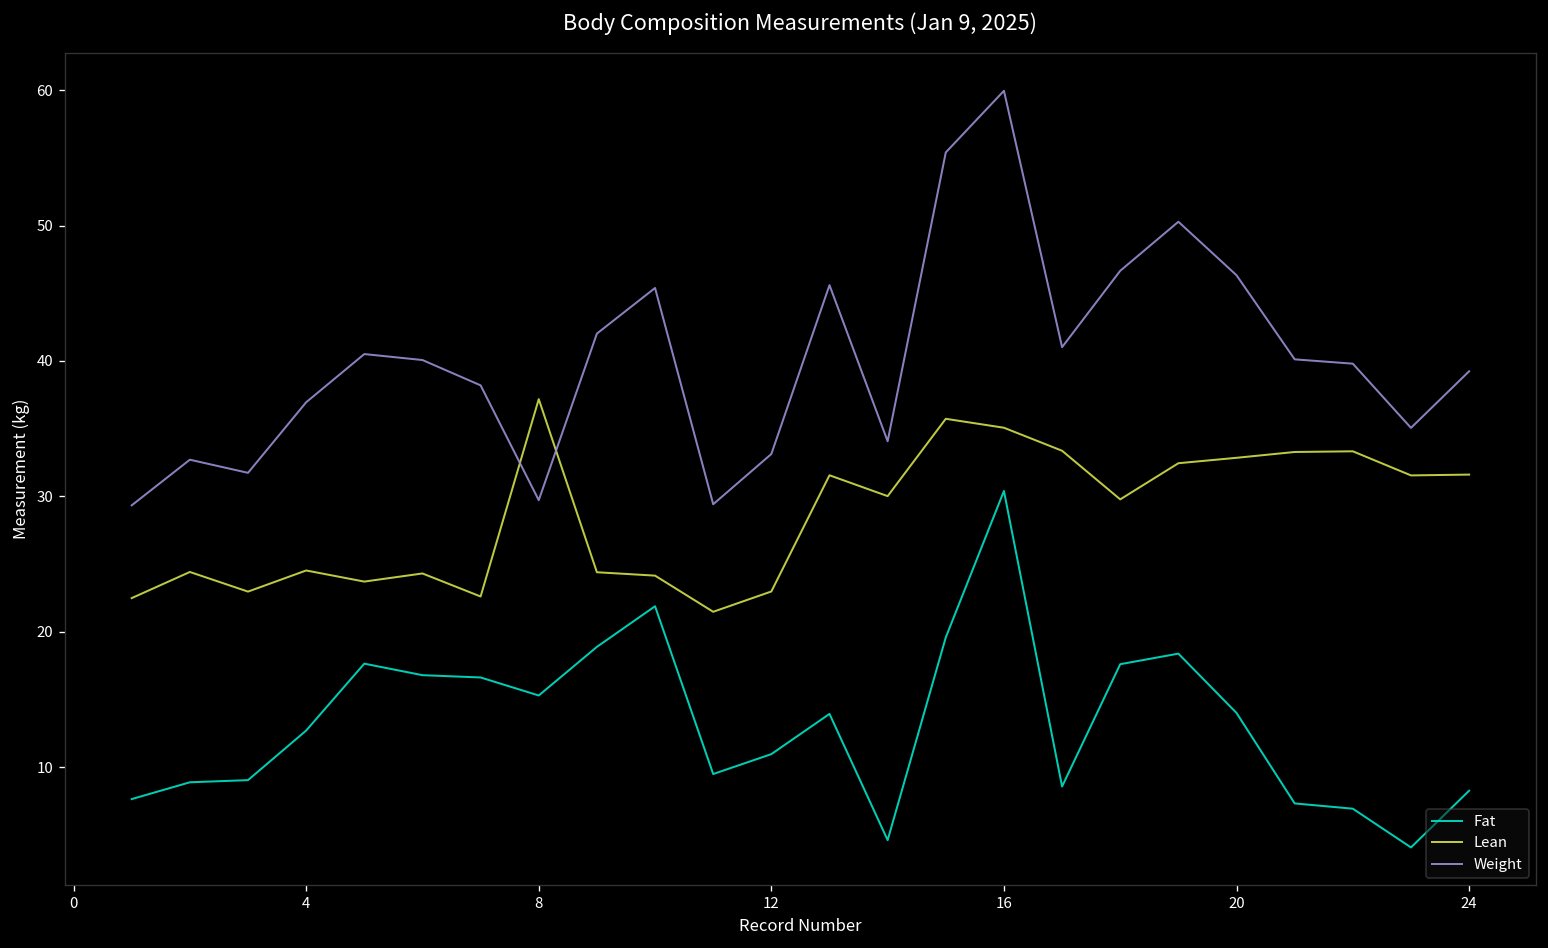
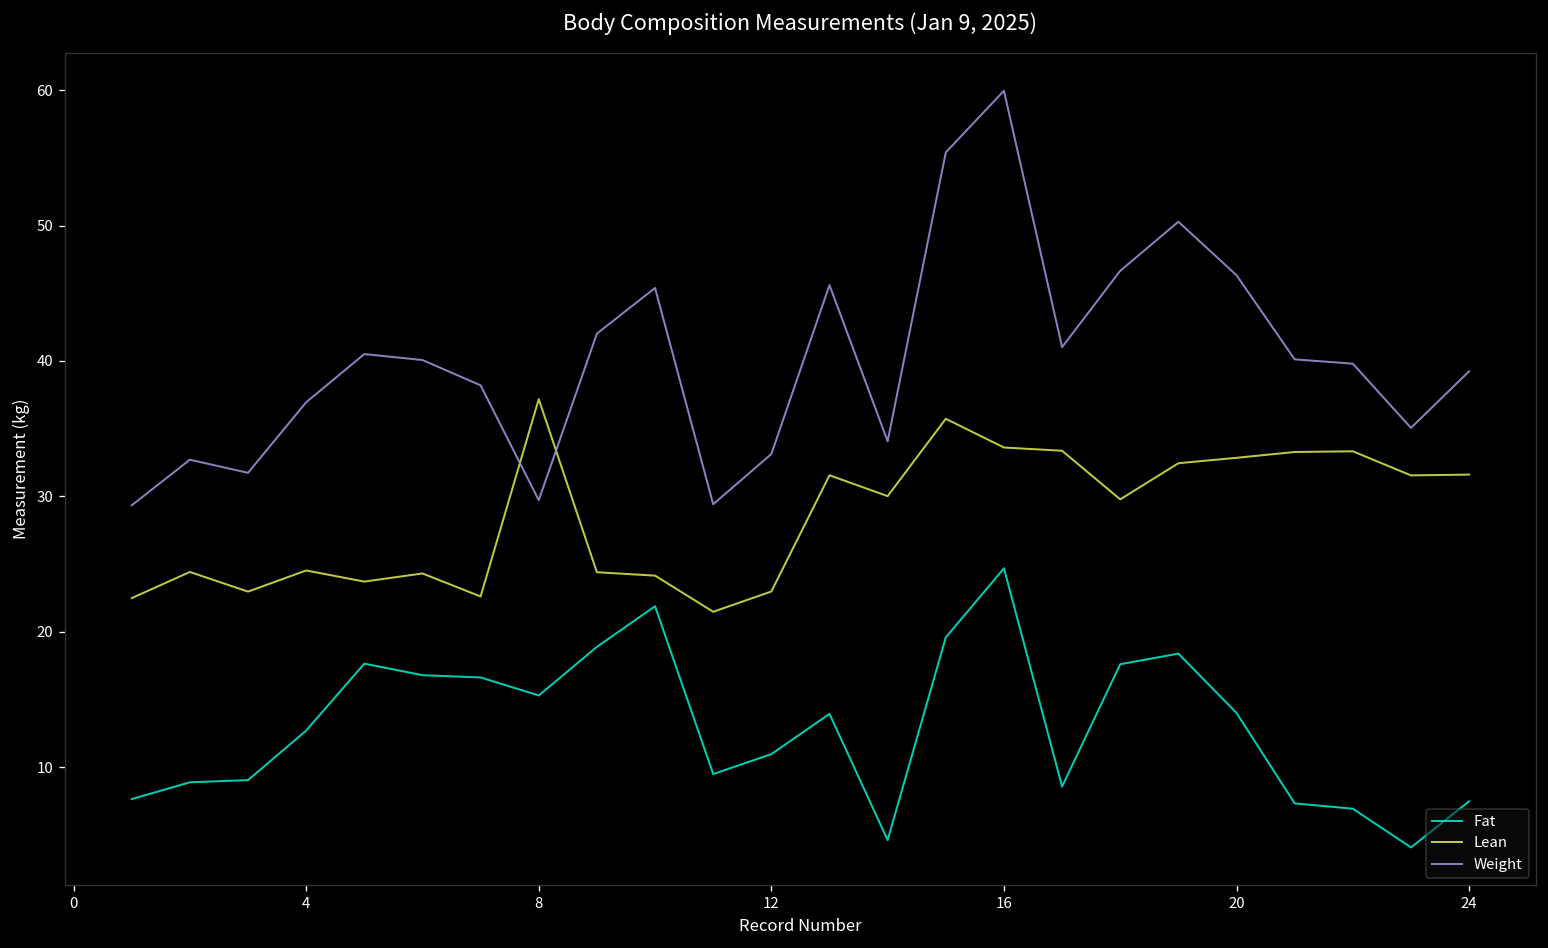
Fat, 16: 30.4 -> 24.7
Lean, 16: 35.1 -> 33.6
Fat, 24: 8.3 -> 7.5
